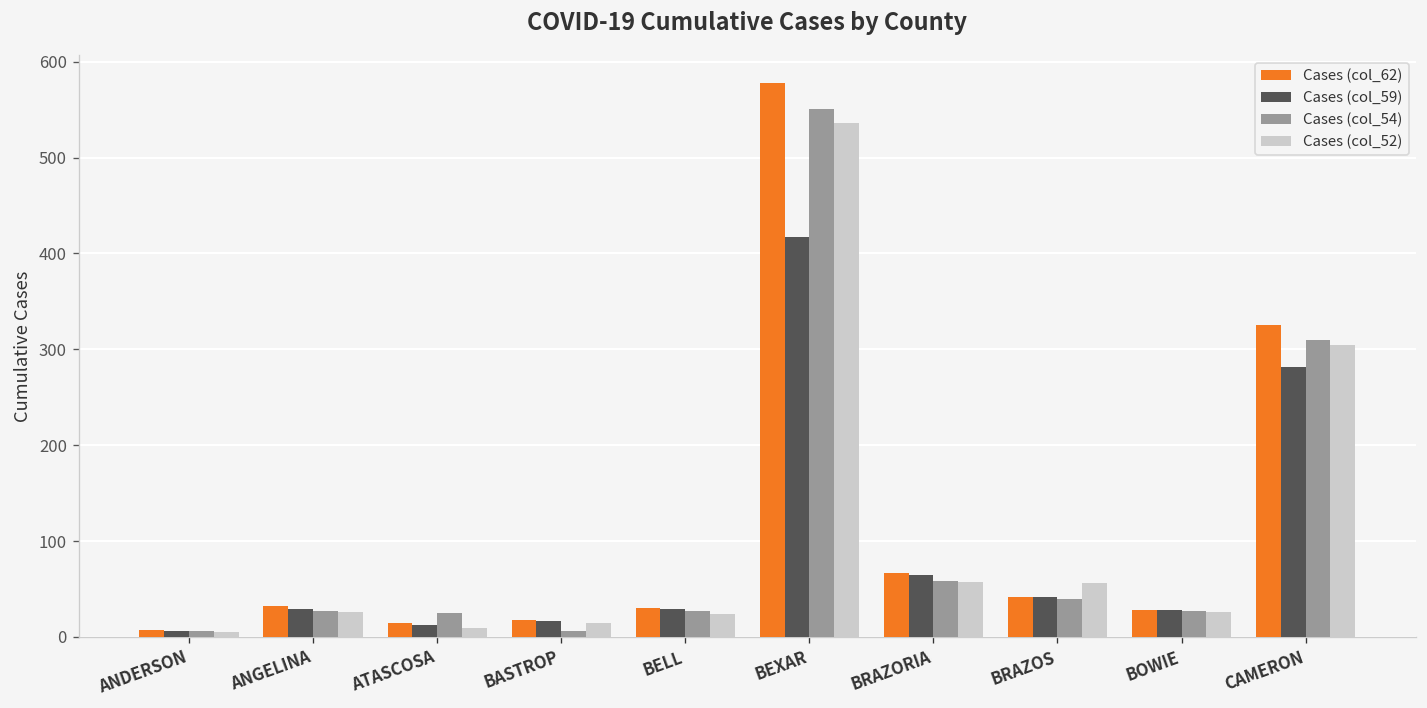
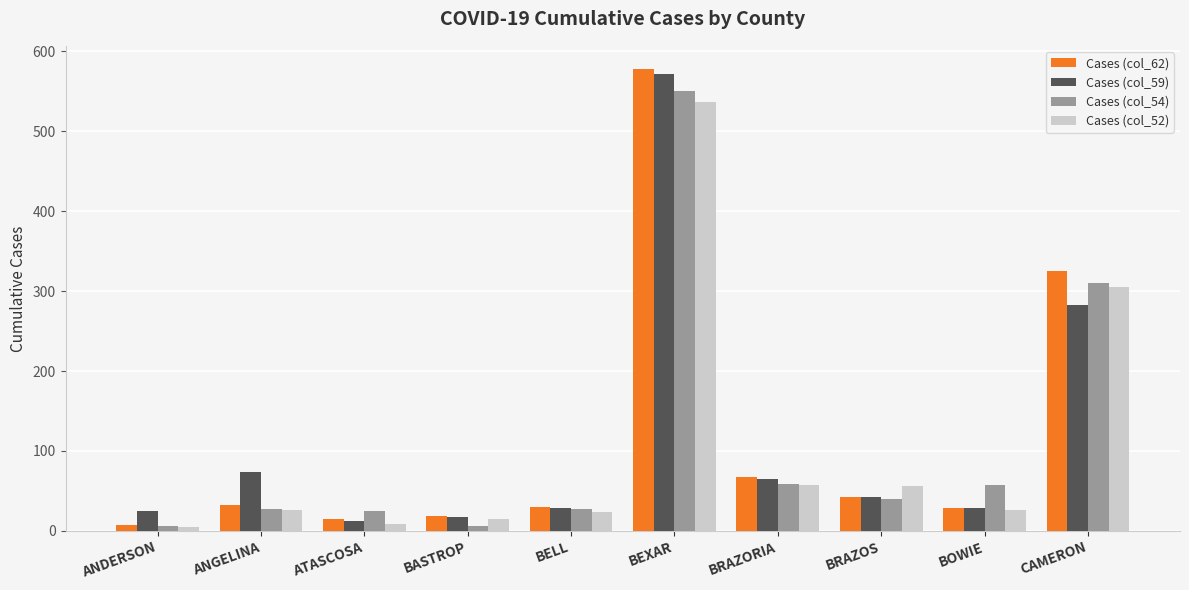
Cases (col_59), ANDERSON: 10 -> 30
Cases (col_59), ANGELINA: 30 -> 70
Cases (col_59), BEXAR: 420 -> 570
Cases (col_54), BOWIE: 30 -> 60
